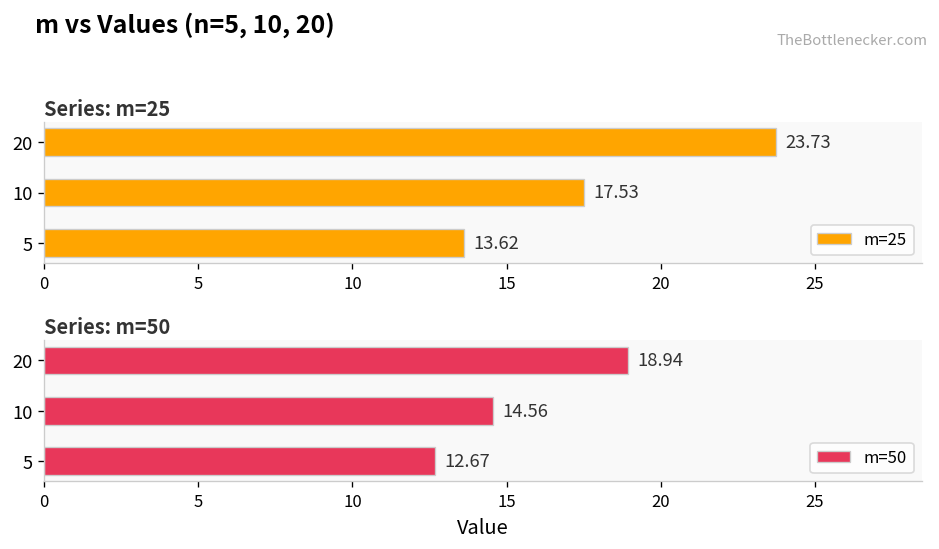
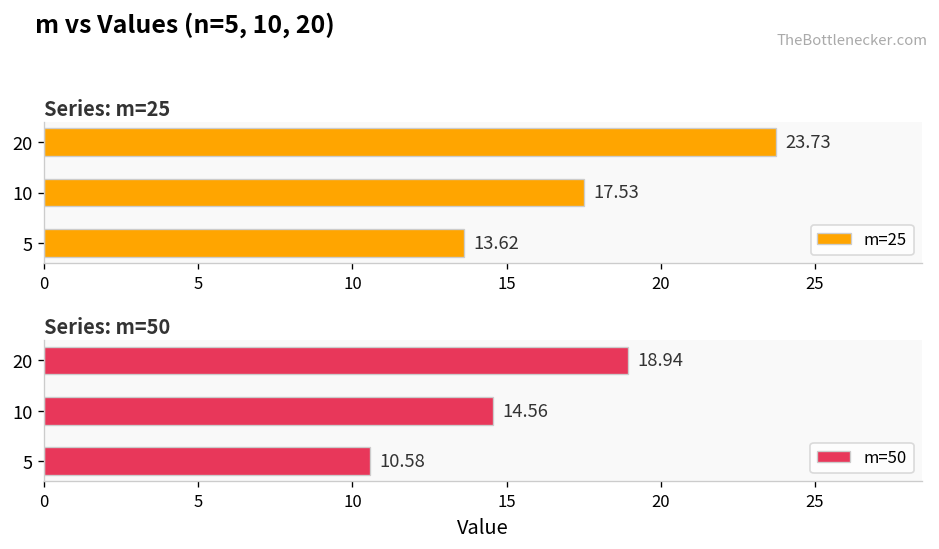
Series: m=50, 5: 12.67 -> 10.58
